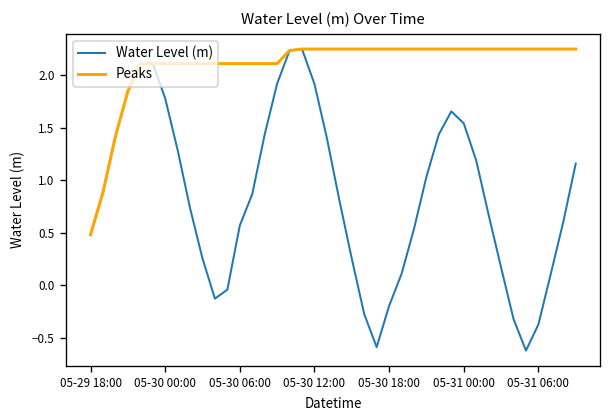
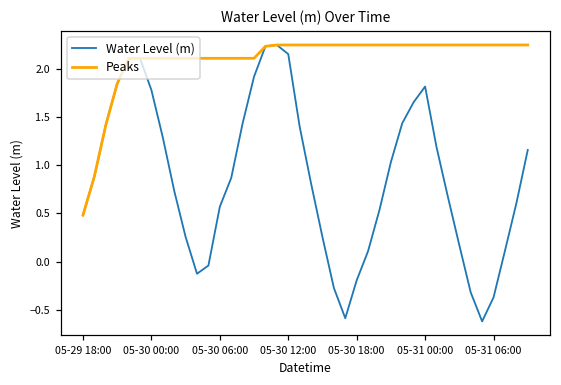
Water Level (m), 05-30 12:00: 1.9 -> 2.2
Water Level (m), 05-31 00:00: 1.5 -> 1.8
